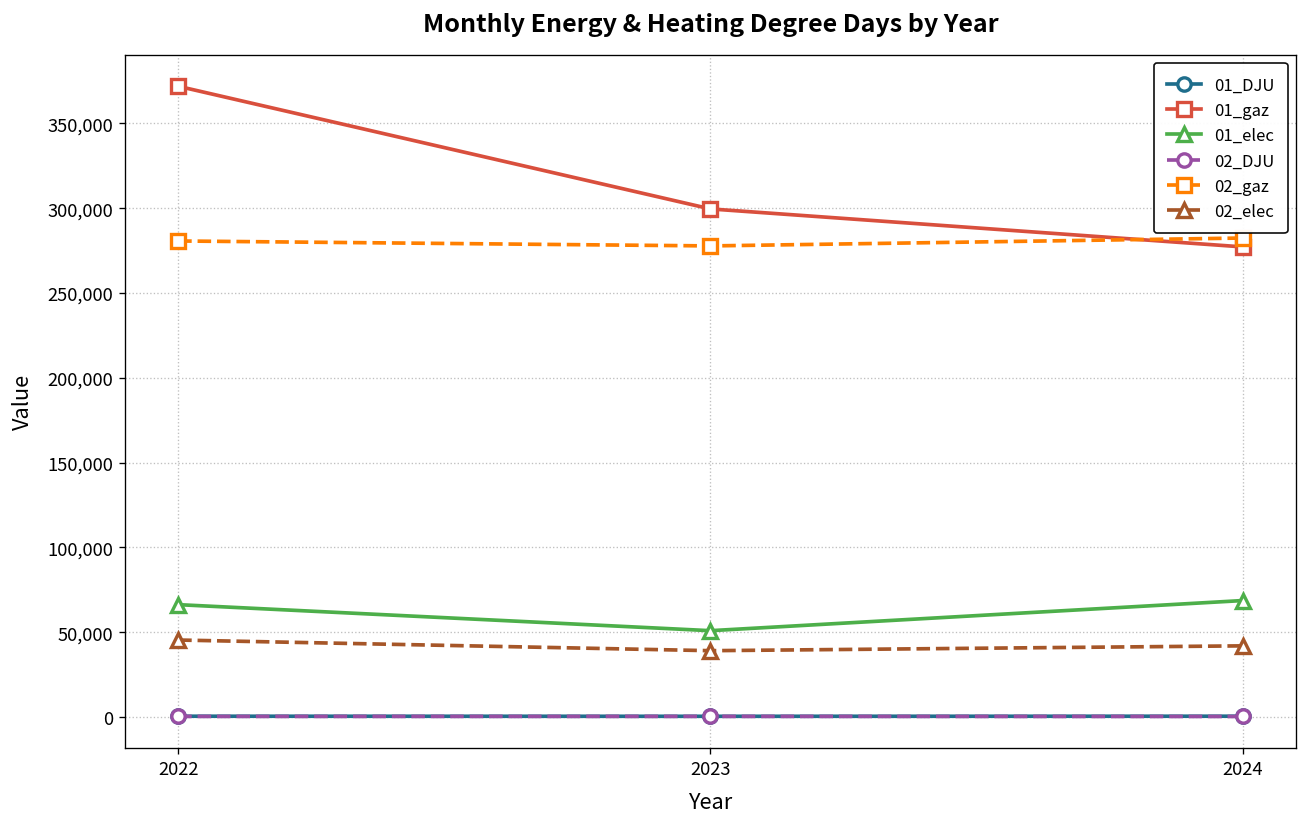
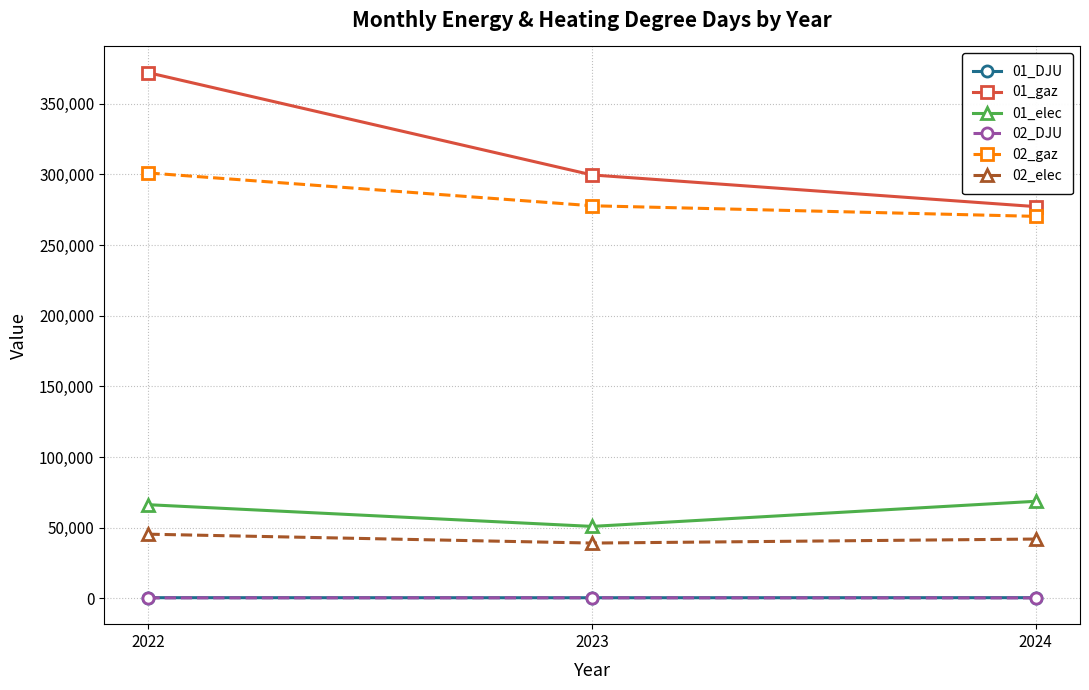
02_gaz, 2022: 281,000 -> 301,000
02_gaz, 2024: 282,000 -> 270,000
